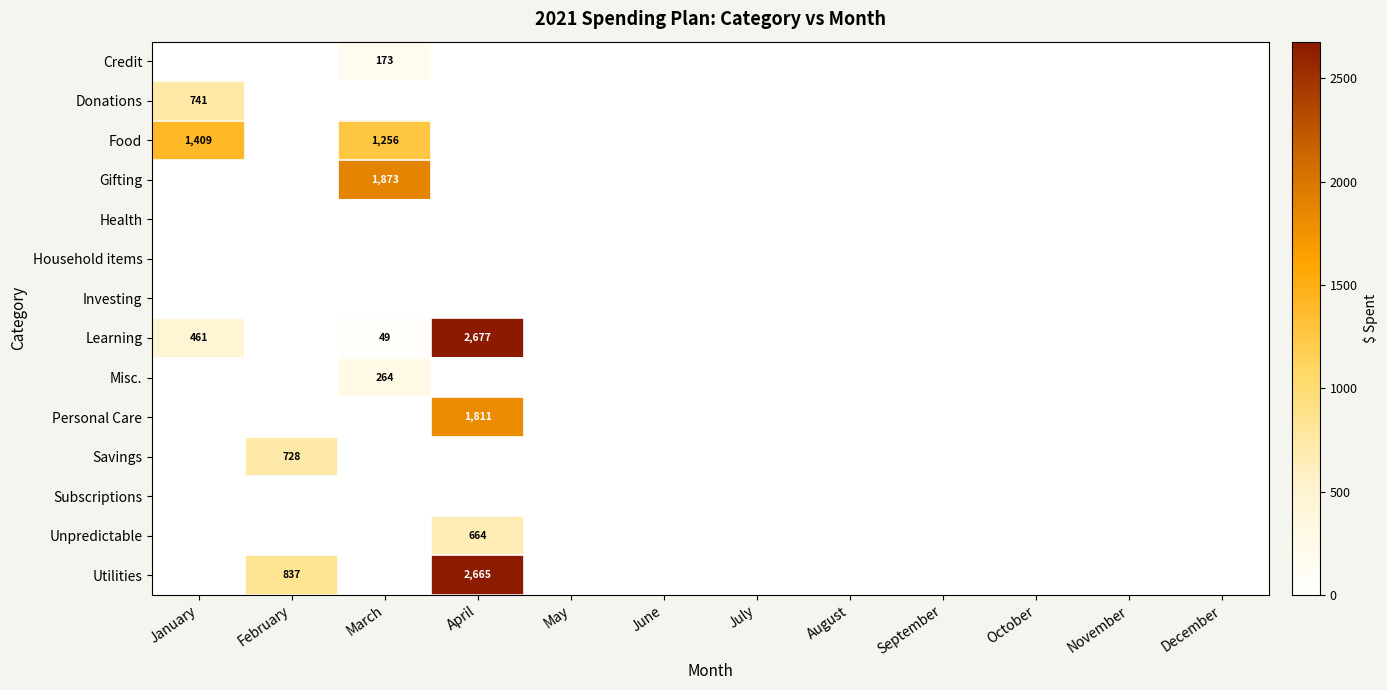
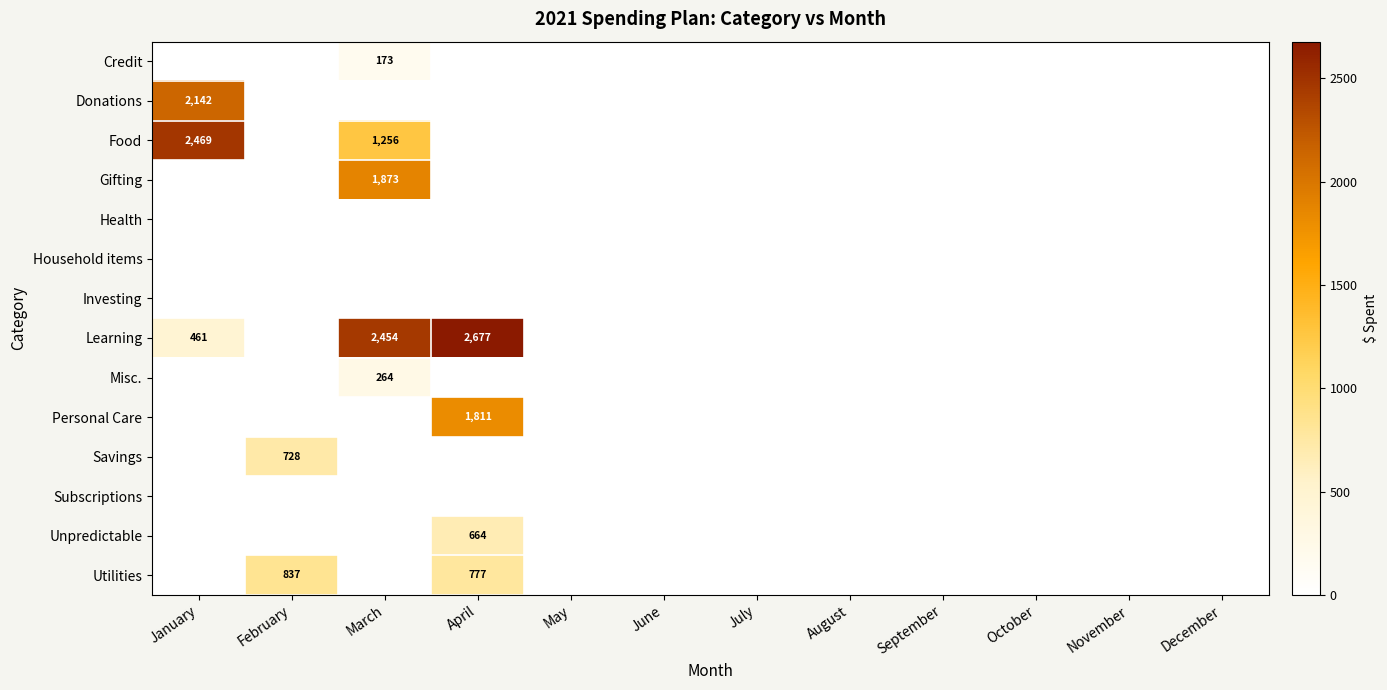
Donations, January: 741 -> 2,142
Food, January: 1,409 -> 2,469
Learning, March: 49 -> 2,454
Utilities, April: 2,665 -> 777
